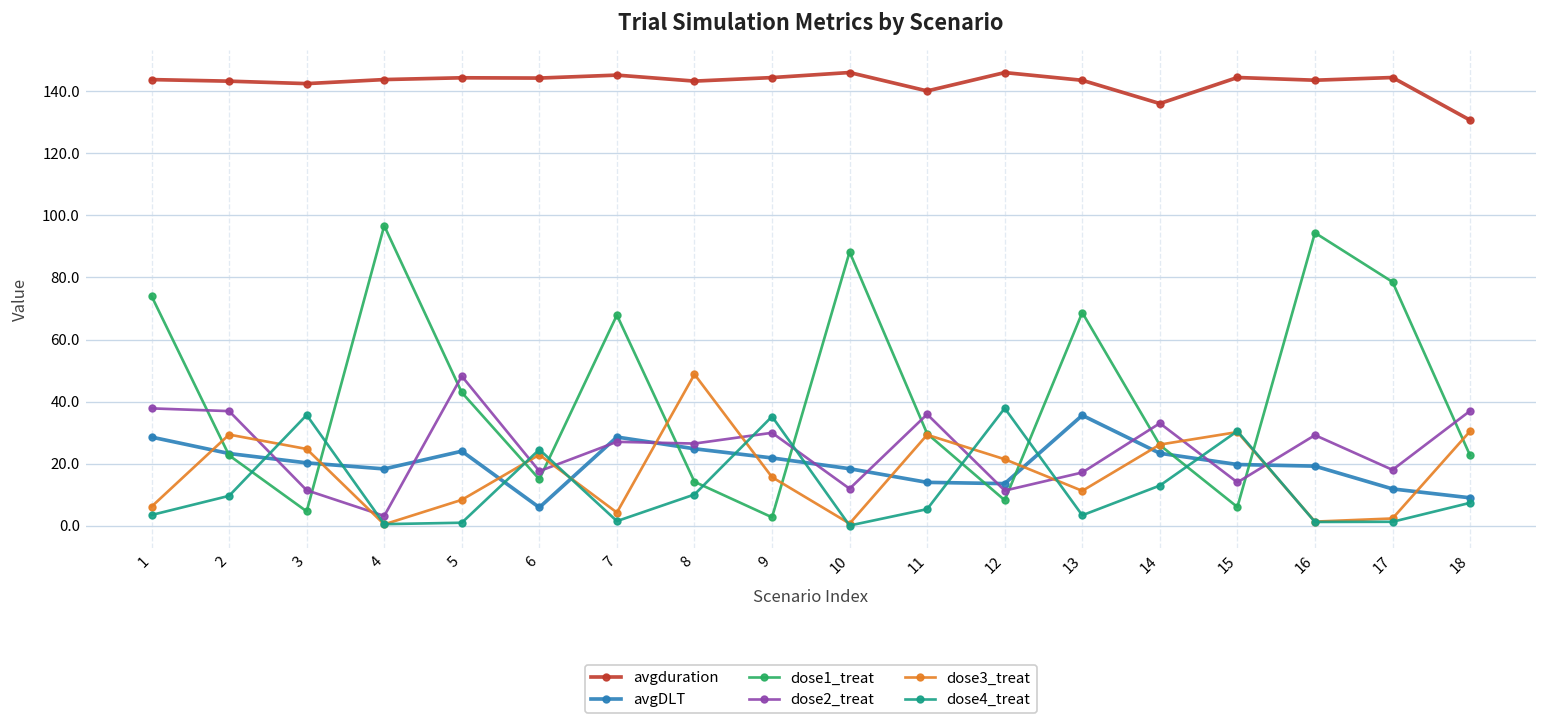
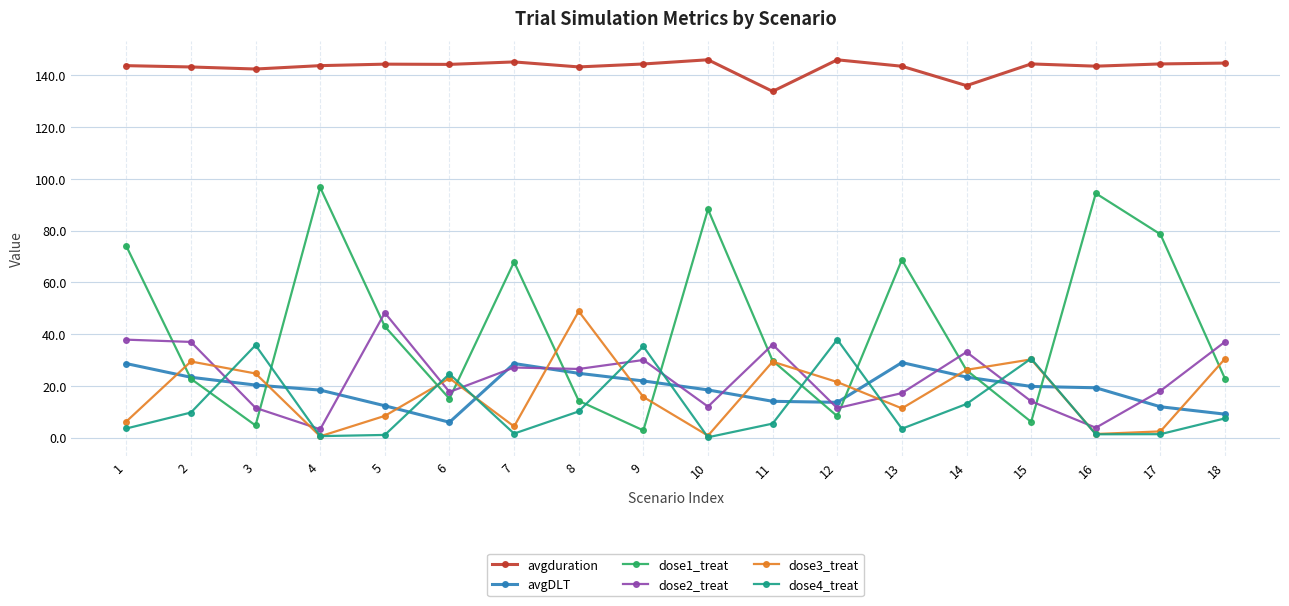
avgDLT, 5: 24 -> 12
avgduration, 11: 140 -> 134
avgDLT, 13: 36 -> 29
dose2_treat, 16: 29 -> 4
avgduration, 18: 131 -> 145
